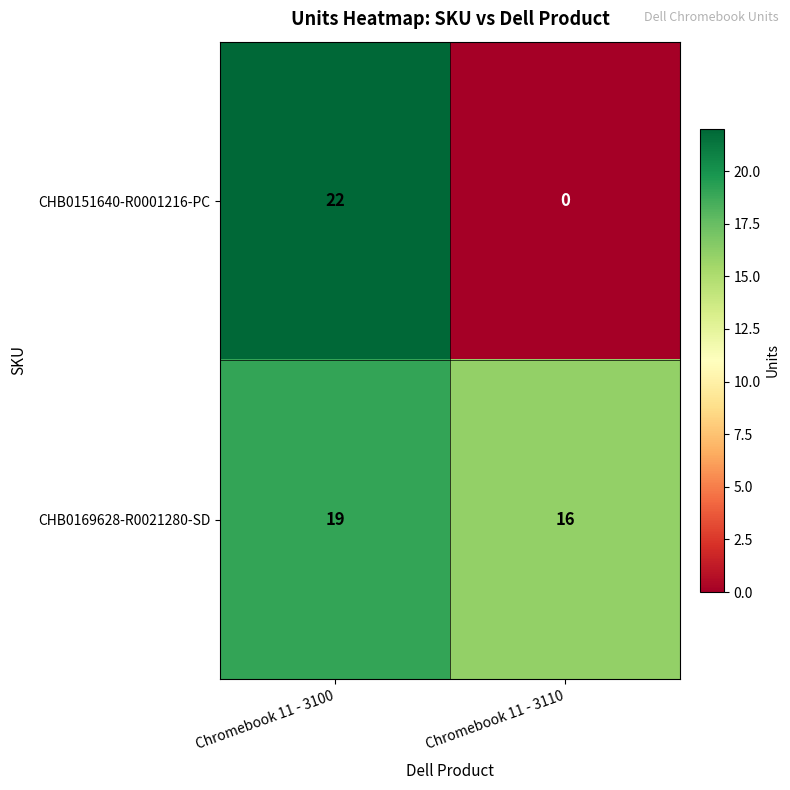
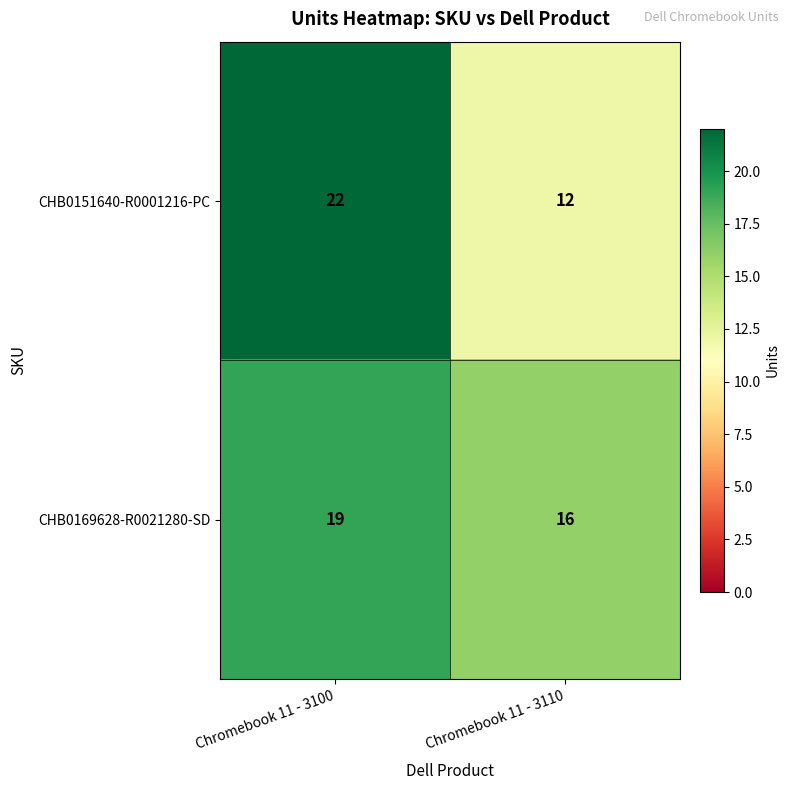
CHB0151640-R0001216-PC, Chromebook 11 - 3110: 0 -> 12
